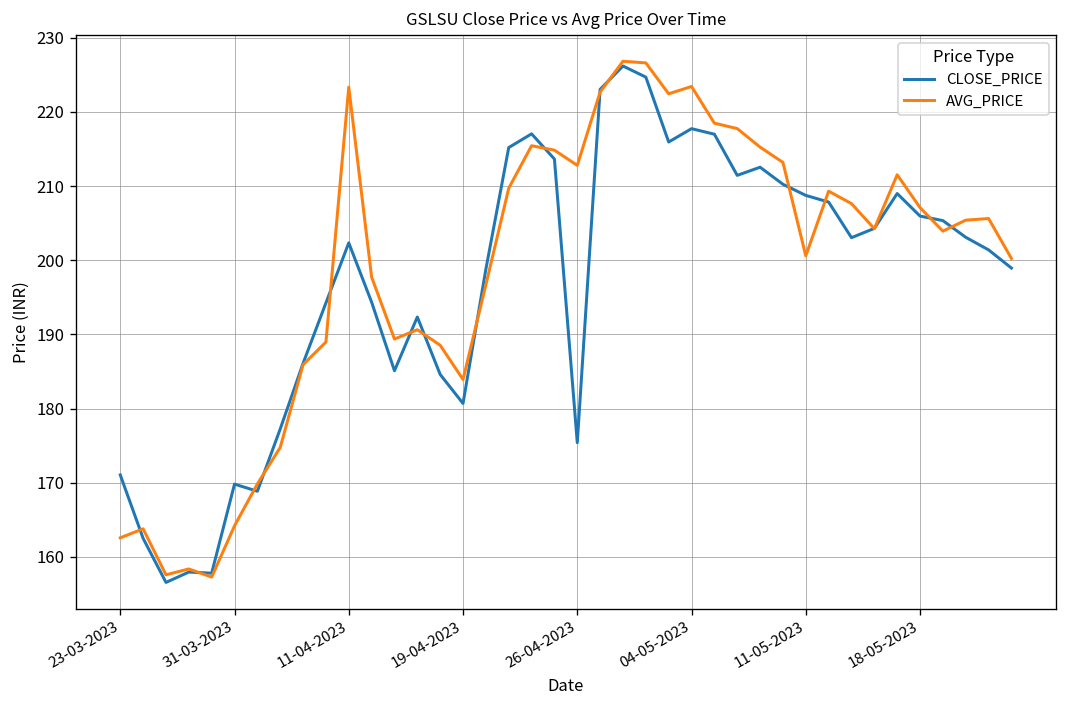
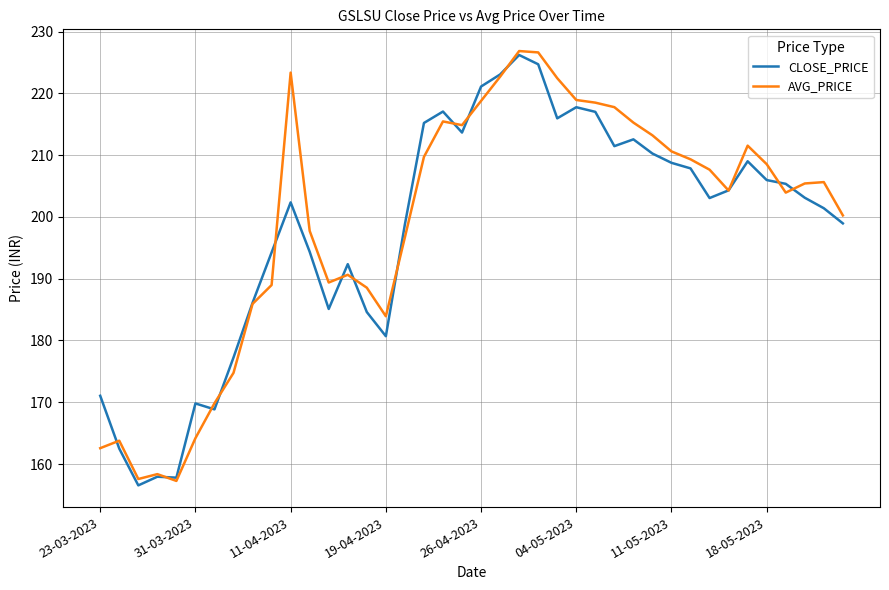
CLOSE_PRICE, 26-04-2023: 175 -> 221
AVG_PRICE, 26-04-2023: 213 -> 219
AVG_PRICE, 04-05-2023: 223 -> 219
AVG_PRICE, 11-05-2023: 201 -> 211
AVG_PRICE, 18-05-2023: 207 -> 209
